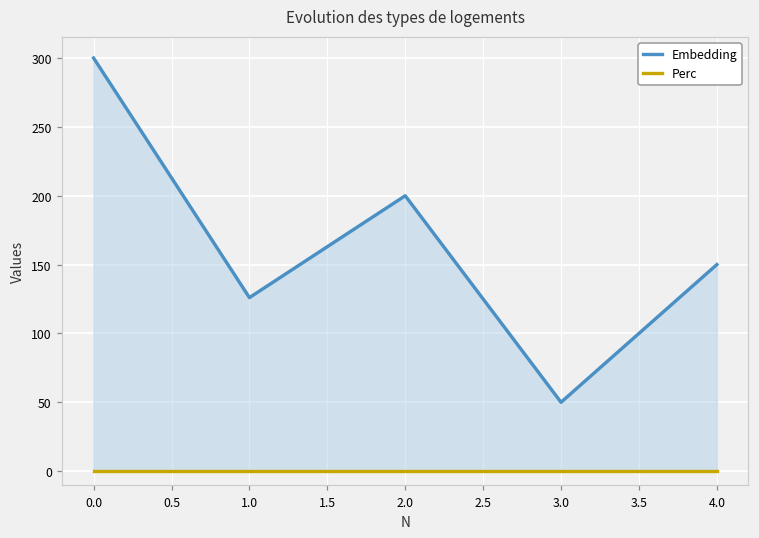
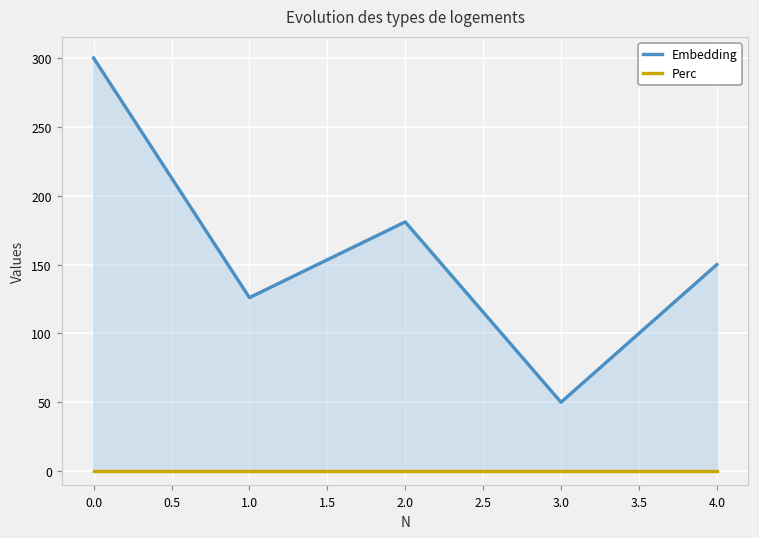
Embedding, 2.0: 200 -> 181
